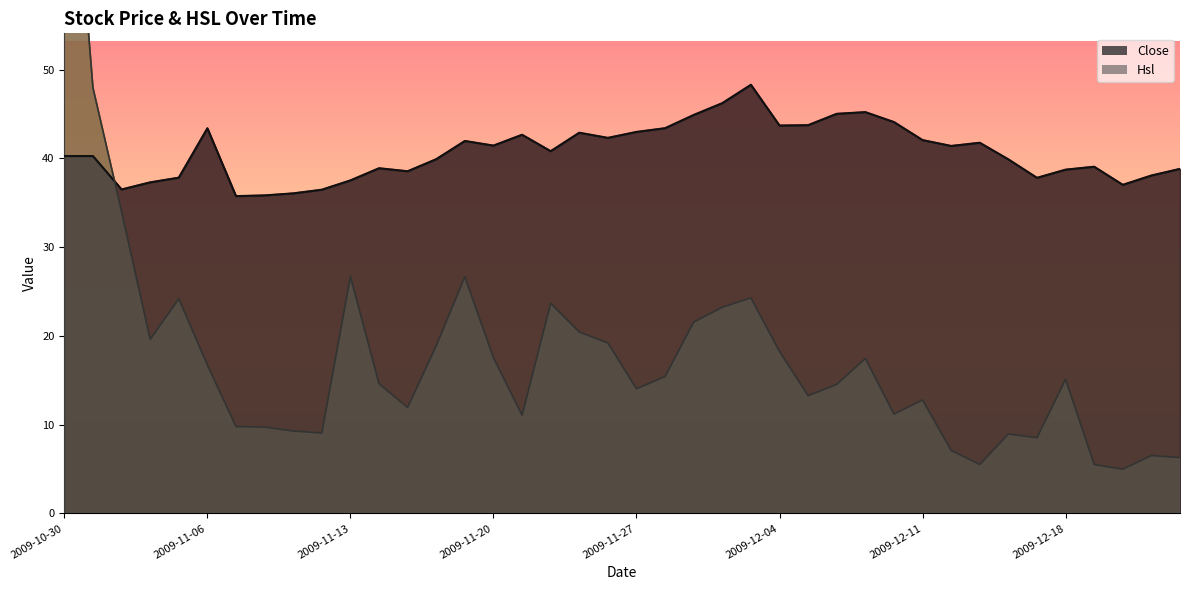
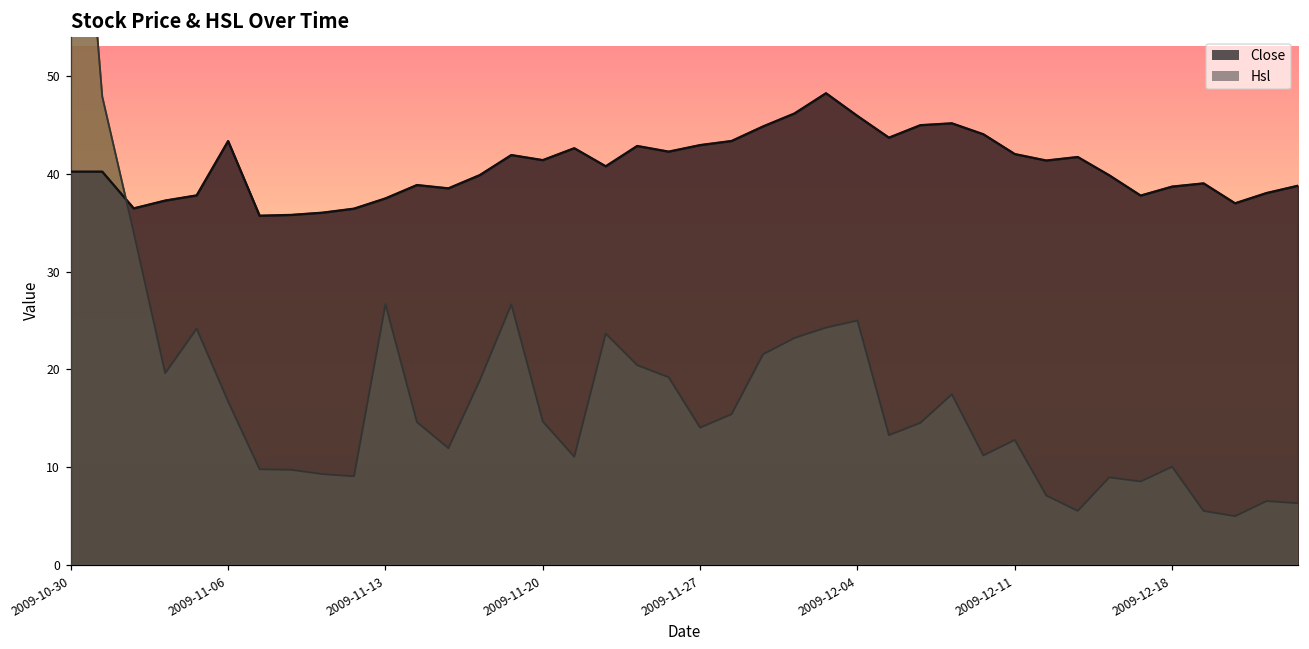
Hsl, 2009-11-20: 18 -> 15
Close, 2009-12-04: 44 -> 46
Hsl, 2009-12-04: 18 -> 25
Hsl, 2009-12-18: 15 -> 10
